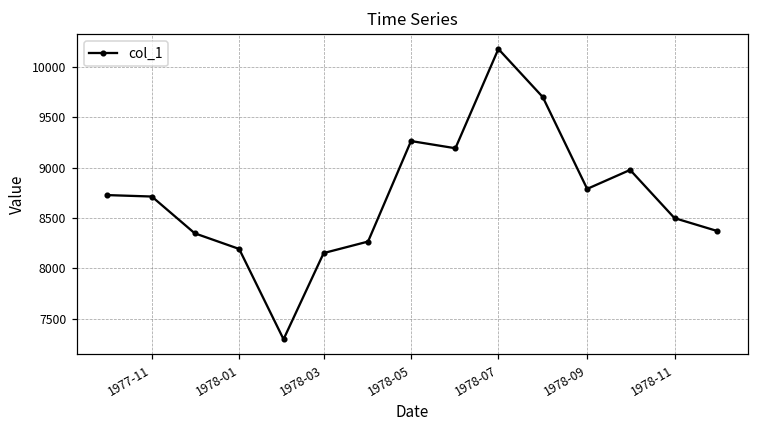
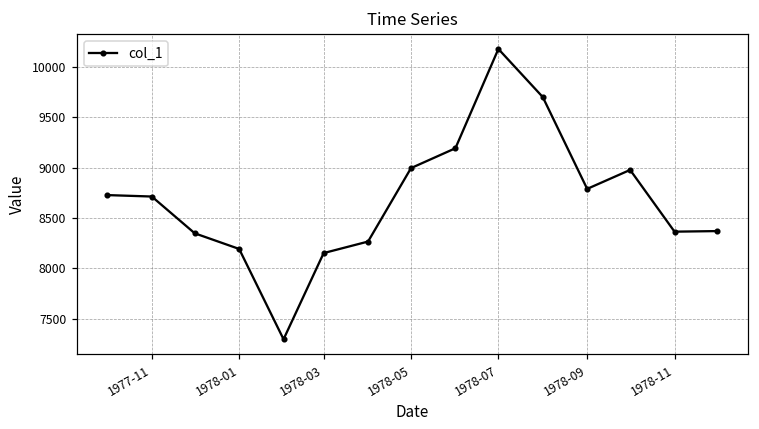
1978-05: 9300 -> 9000
1978-11: 8500 -> 8400
